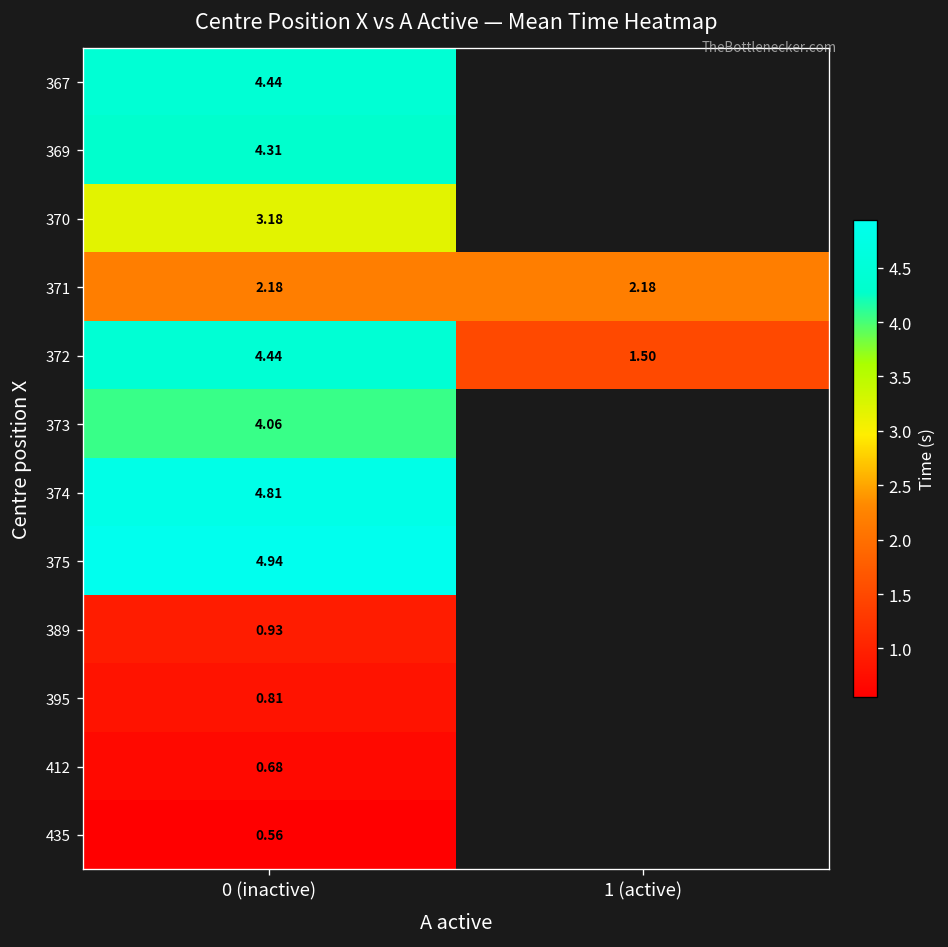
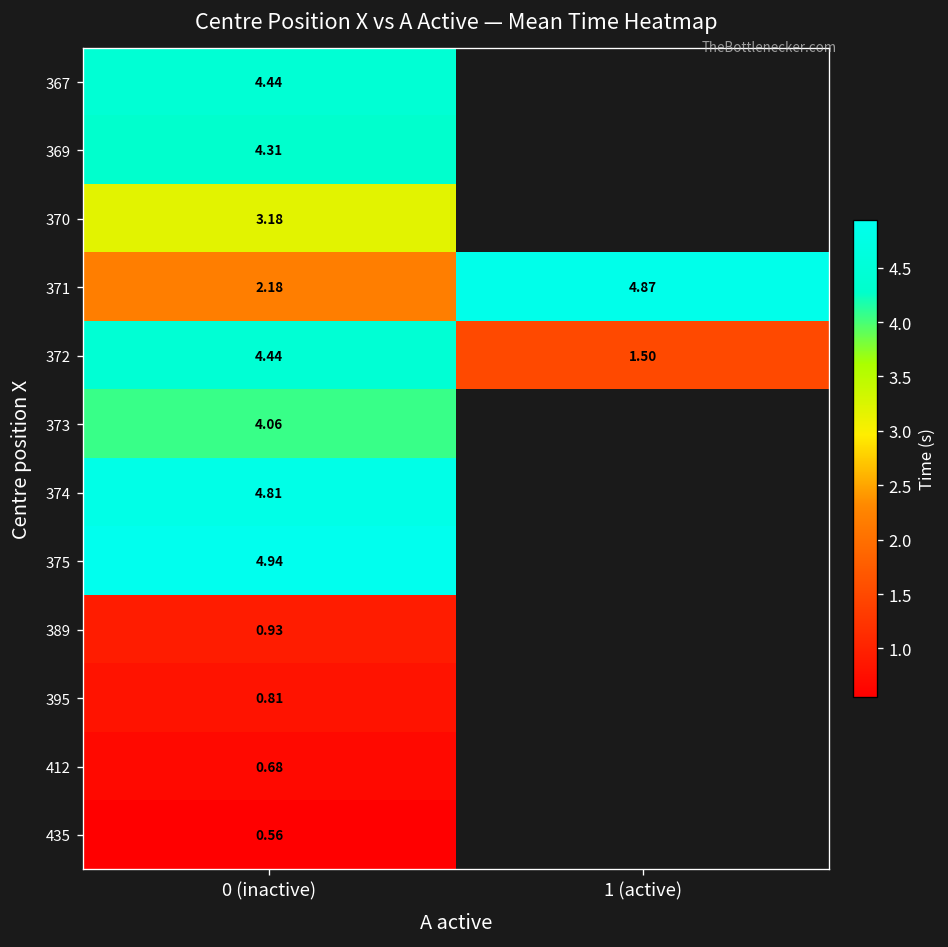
371, 1 (active): 2.18 -> 4.87
